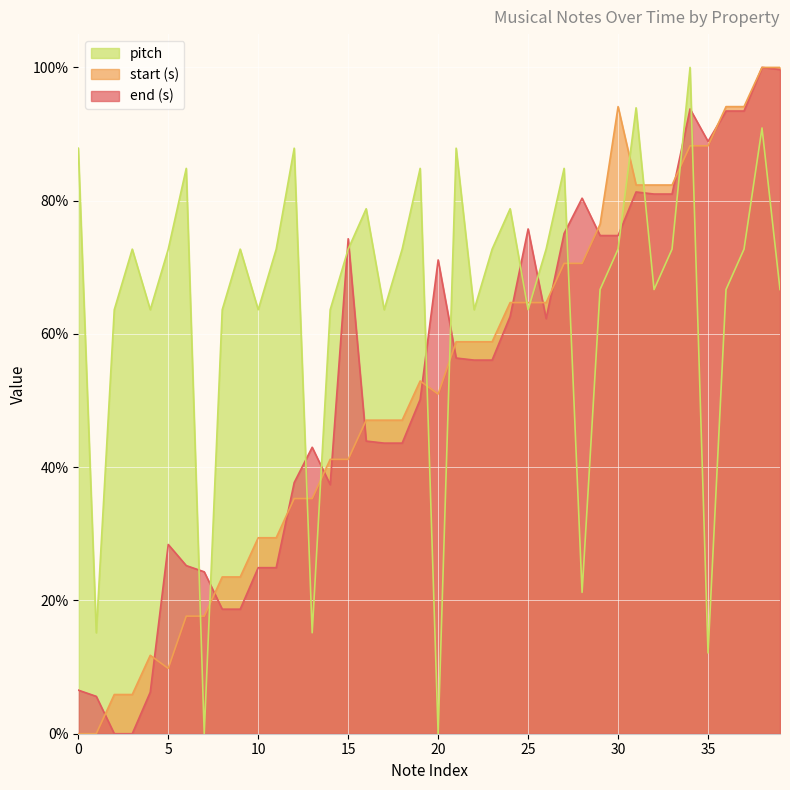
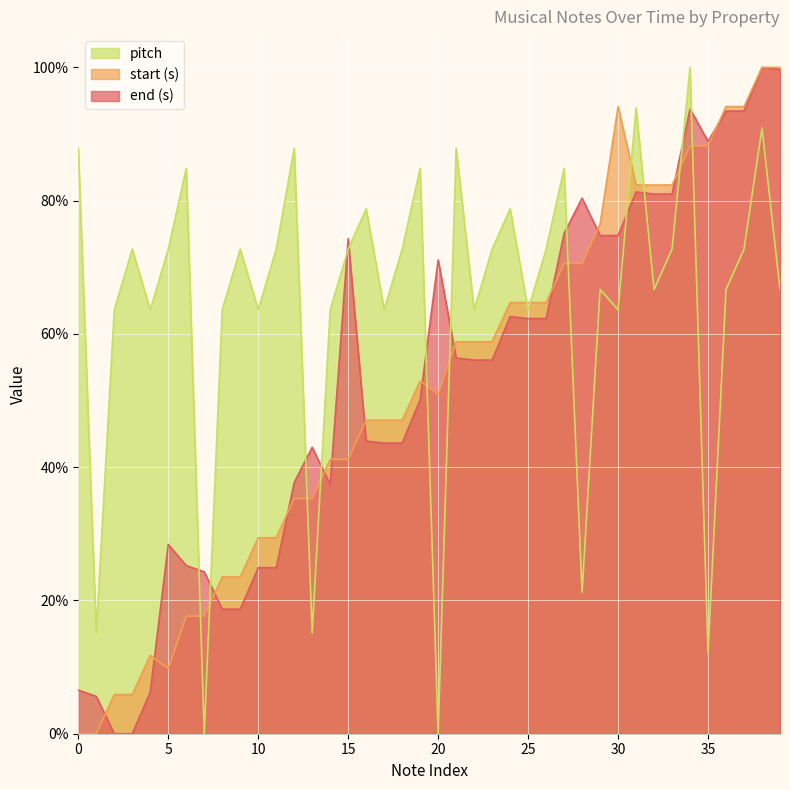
end (s), 25: 76% -> 62%
pitch, 30: 73% -> 64%
